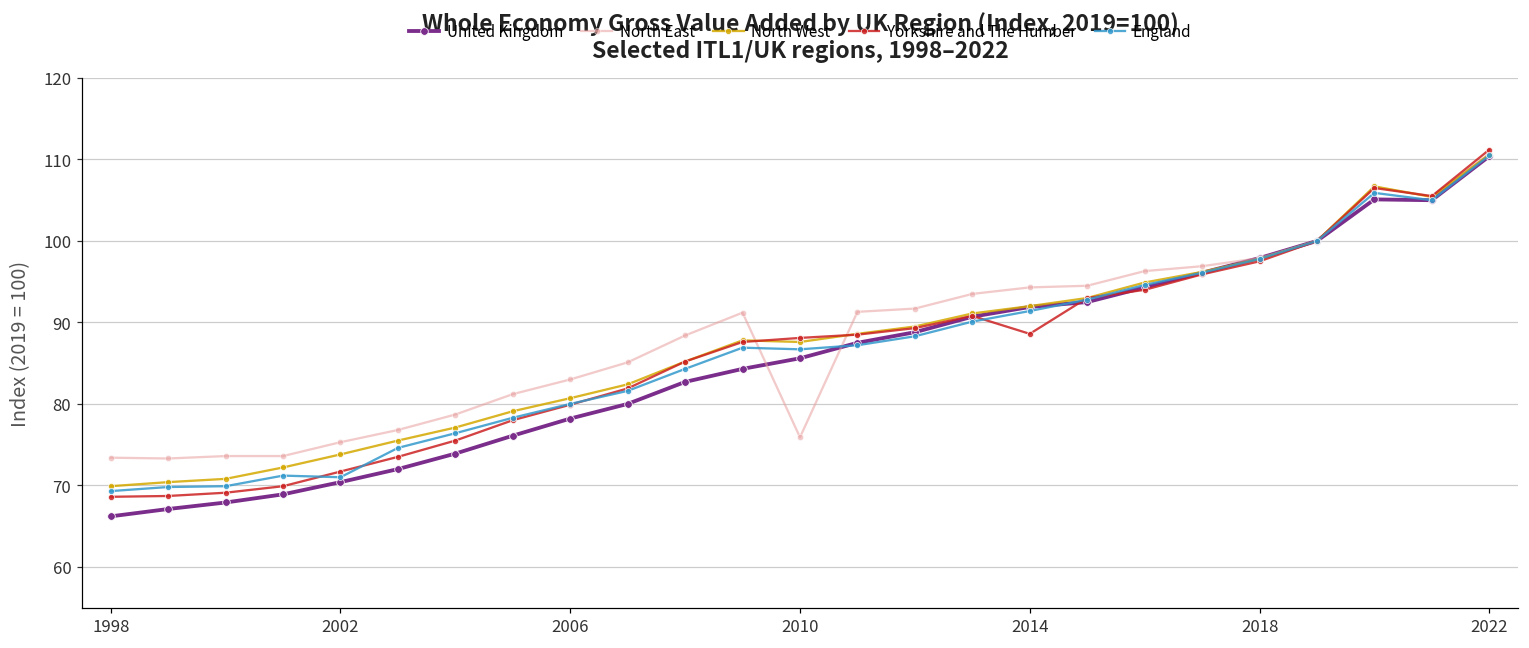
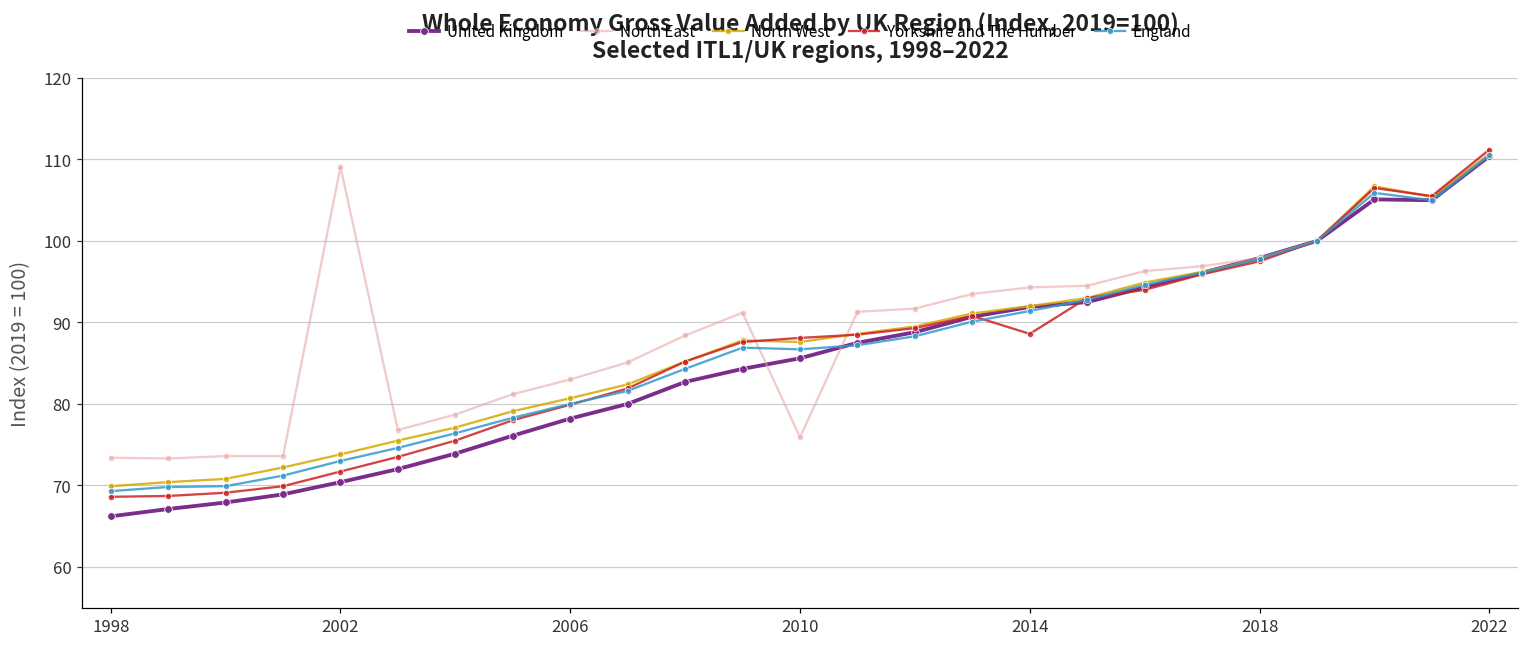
North East, 2002: 75 -> 109
England, 2002: 71 -> 73
